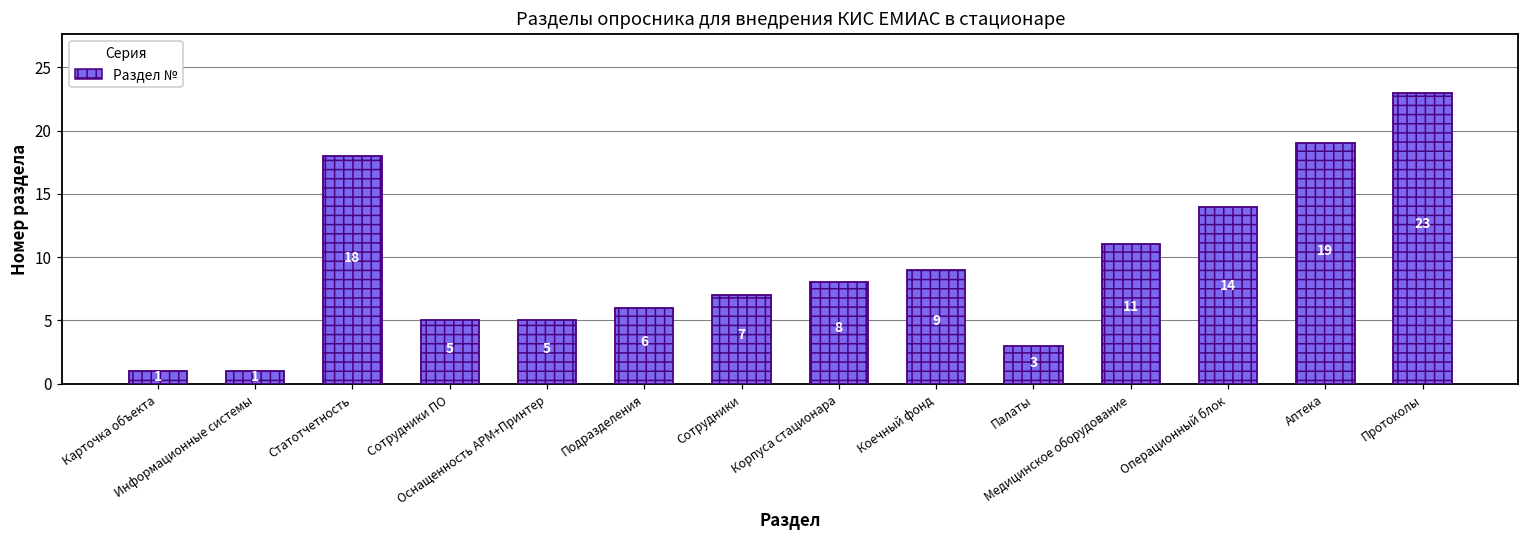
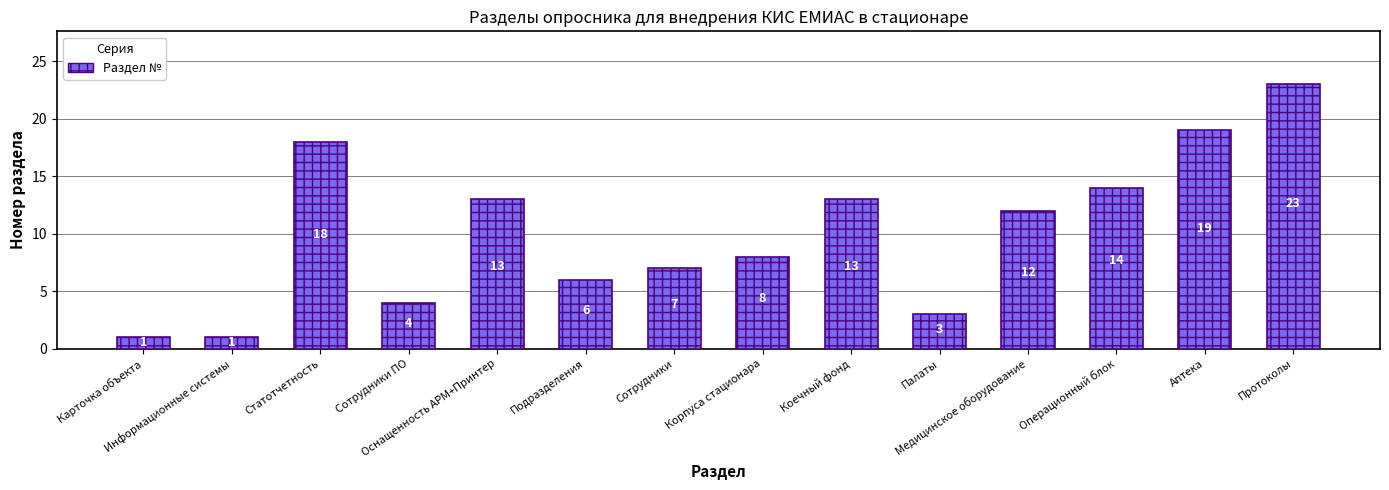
Сотрудники ПО: 5 -> 4
Оснащенность АРМ+Принтер: 5 -> 13
Коечный фонд: 9 -> 13
Медицинское оборудование: 11 -> 12
